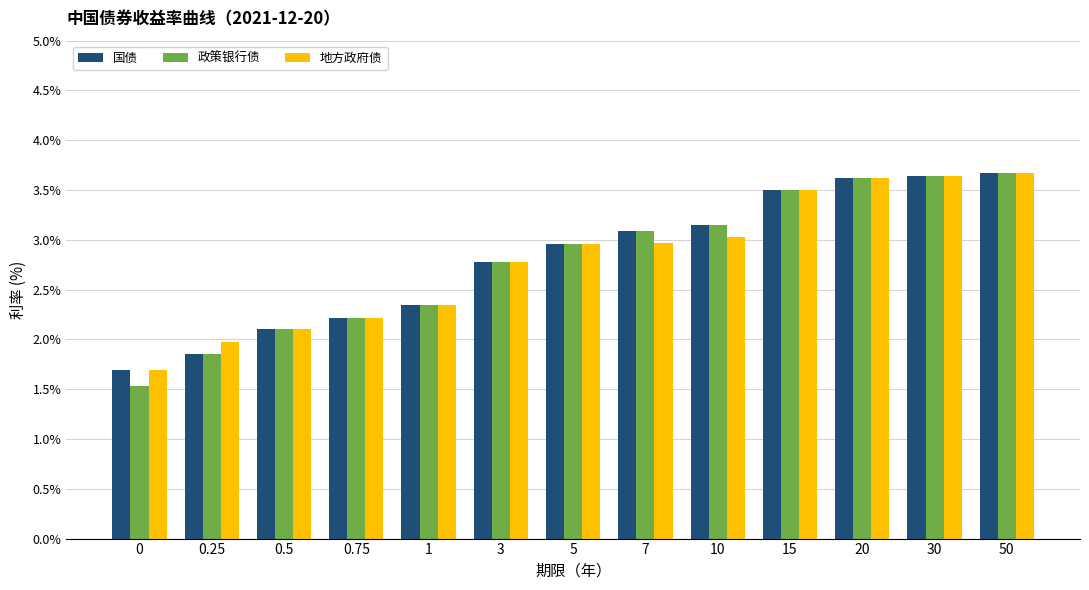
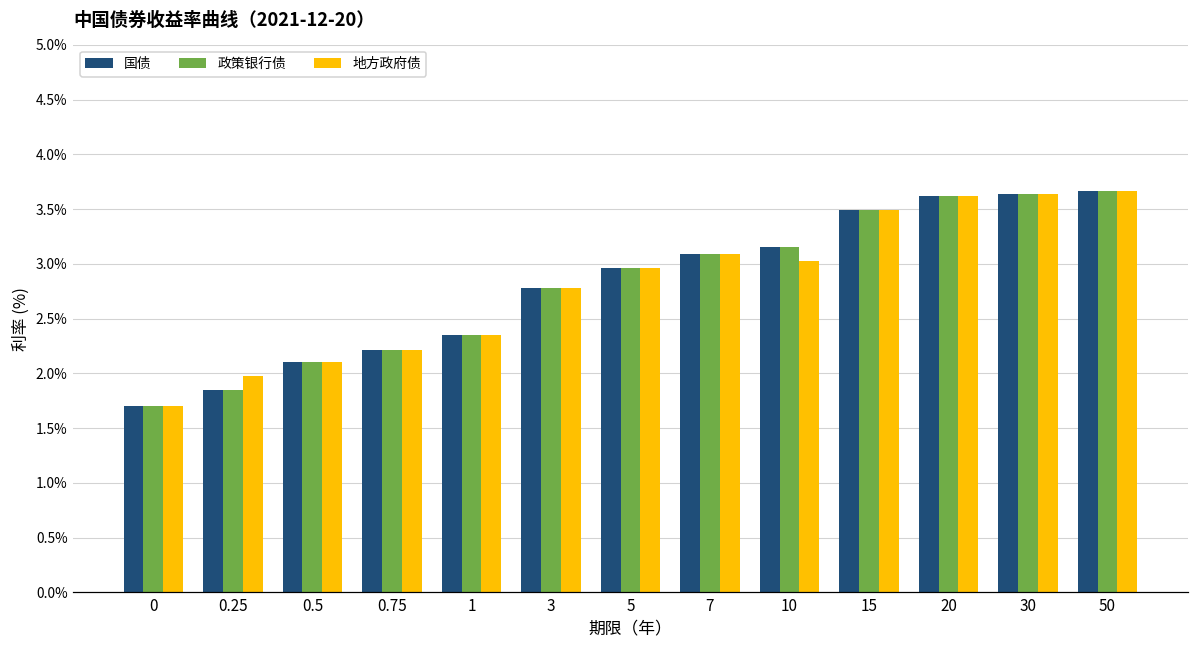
政策银行债, 0: 1.5% -> 1.7%
地方政府债, 7: 3.0% -> 3.1%
